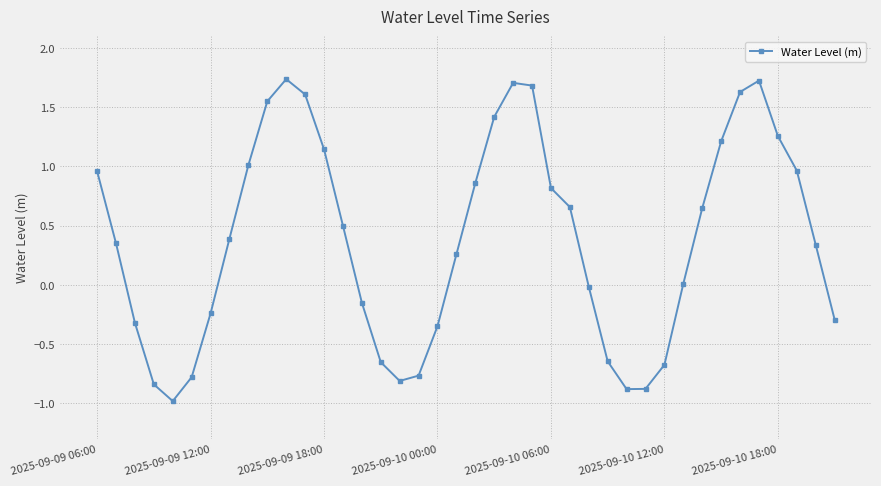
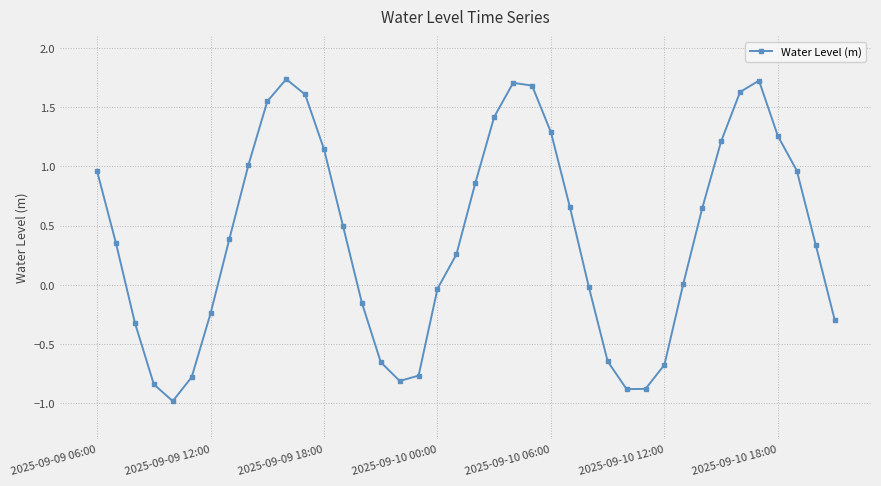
2025-09-10 00:00: -0.35 -> -0.03
2025-09-10 06:00: 0.82 -> 1.29
